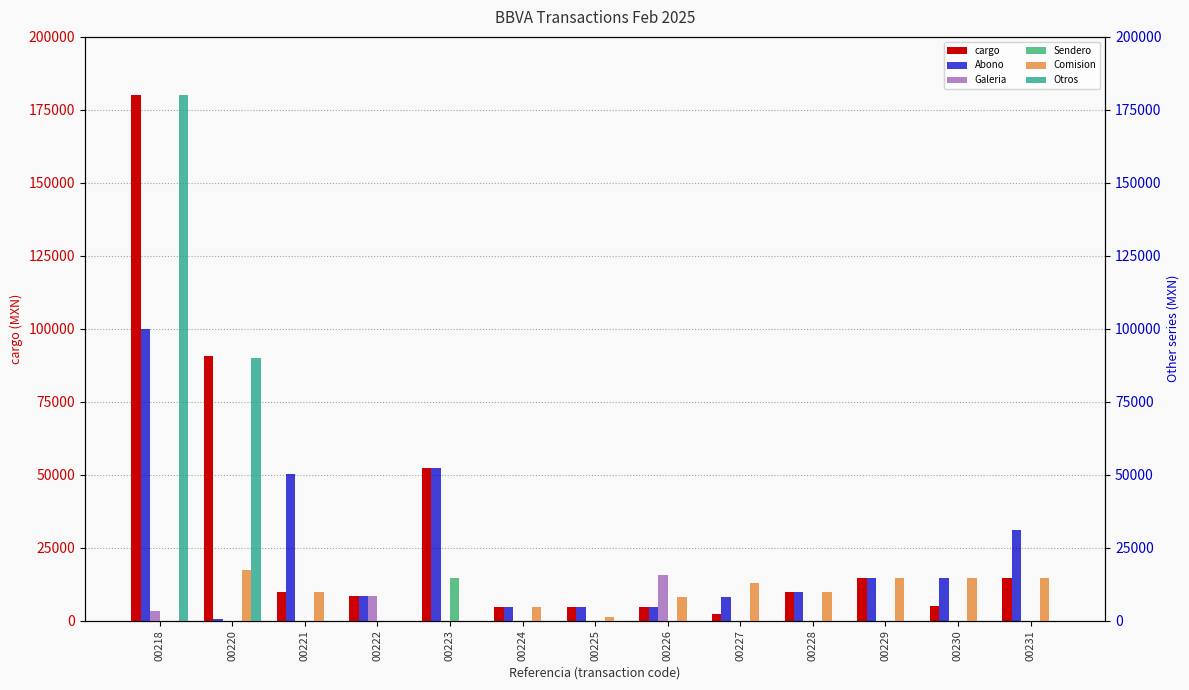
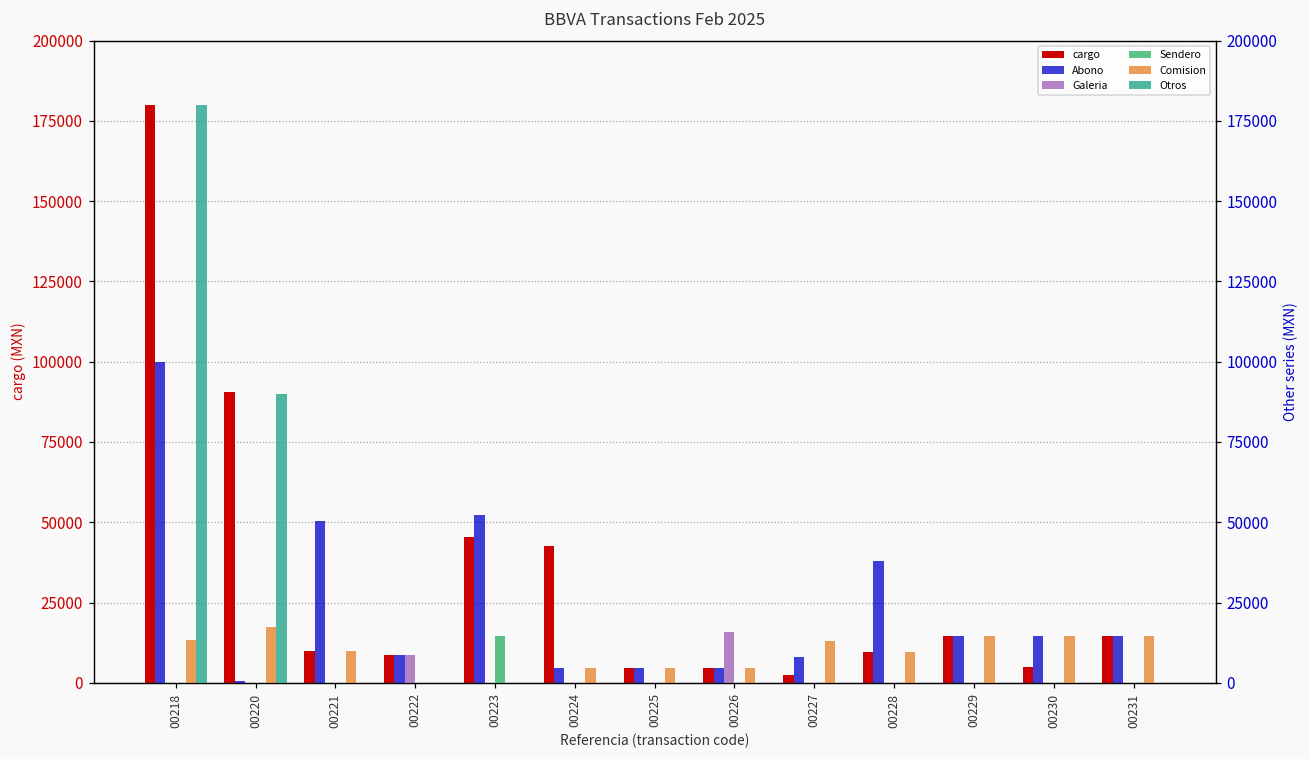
cargo, 00223: 52000 -> 45000
cargo, 00224: 5000 -> 43000
Galeria, 00218: 3000 -> 0
Comision, 00218: 0 -> 13000
Comision, 00225: 1000 -> 5000
Comision, 00226: 8000 -> 5000
Abono, 00228: 10000 -> 38000
Abono, 00231: 31000 -> 14000
